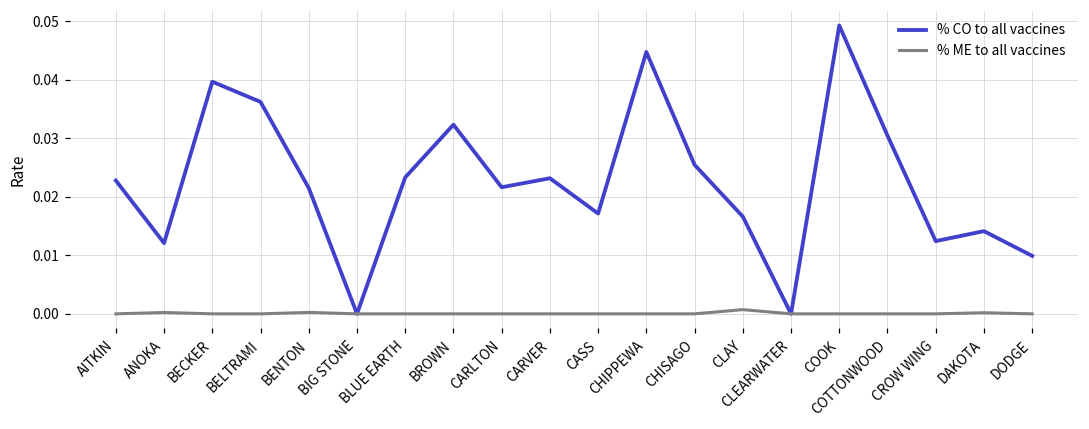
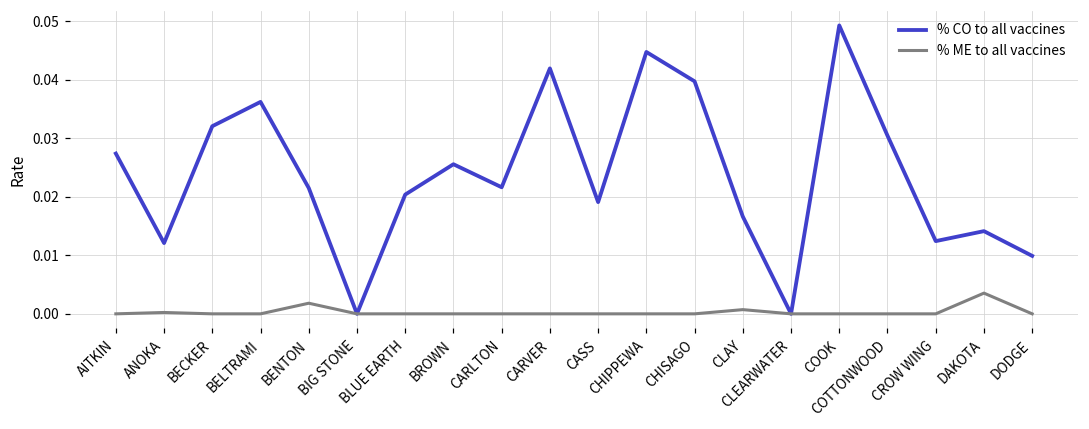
% CO to all vaccines, AITKIN: 0.023 -> 0.027
% CO to all vaccines, BECKER: 0.040 -> 0.032
% ME to all vaccines, BENTON: 0.000 -> 0.002
% CO to all vaccines, BLUE EARTH: 0.023 -> 0.020
% CO to all vaccines, BROWN: 0.032 -> 0.026
% CO to all vaccines, CARVER: 0.023 -> 0.042
% CO to all vaccines, CASS: 0.017 -> 0.019
% CO to all vaccines, CHISAGO: 0.025 -> 0.040
% ME to all vaccines, DAKOTA: 0.000 -> 0.004
